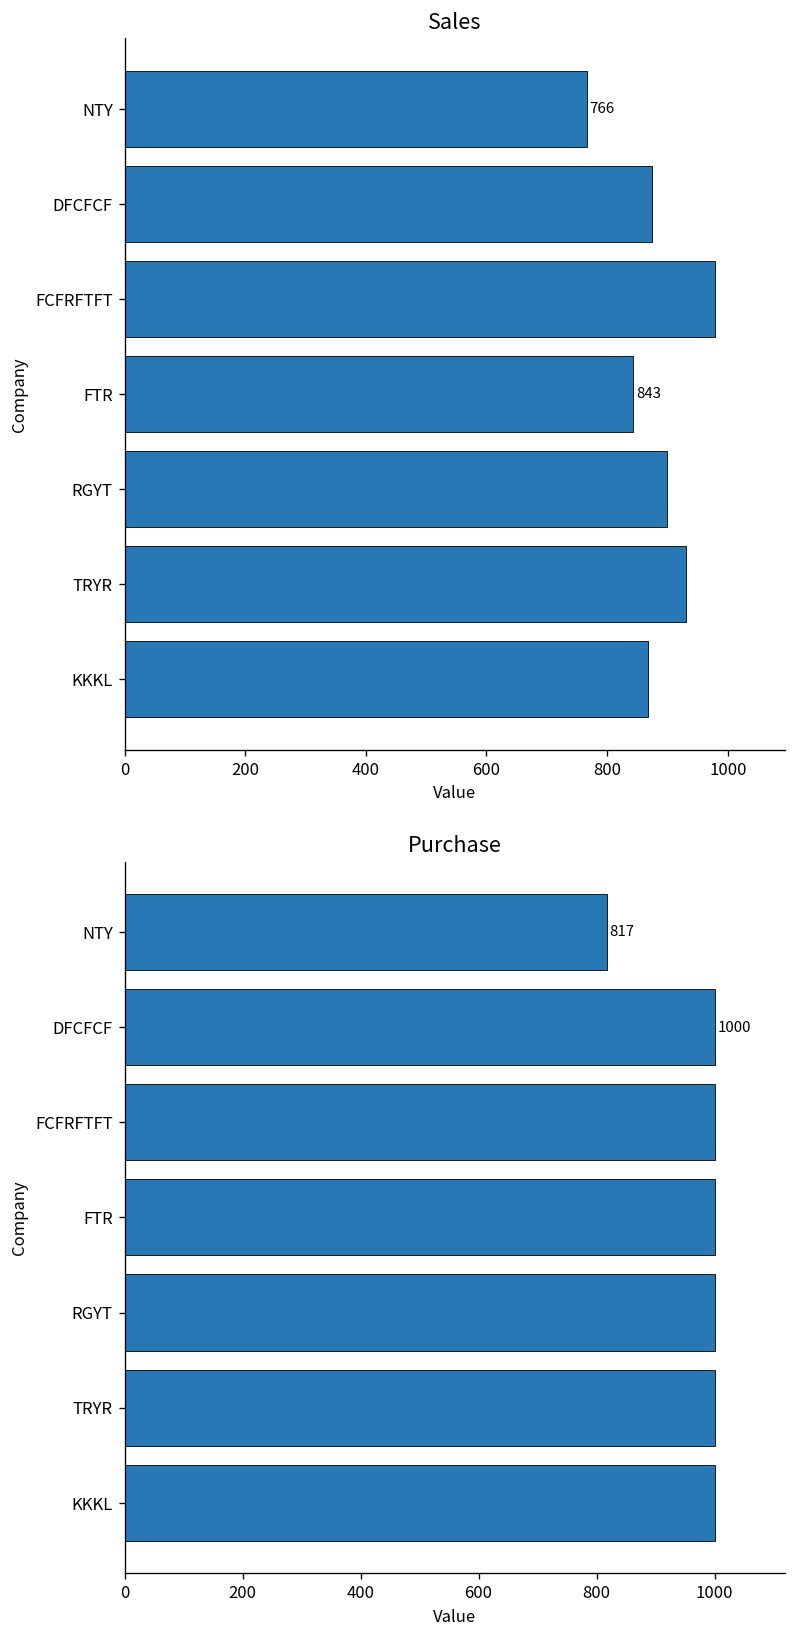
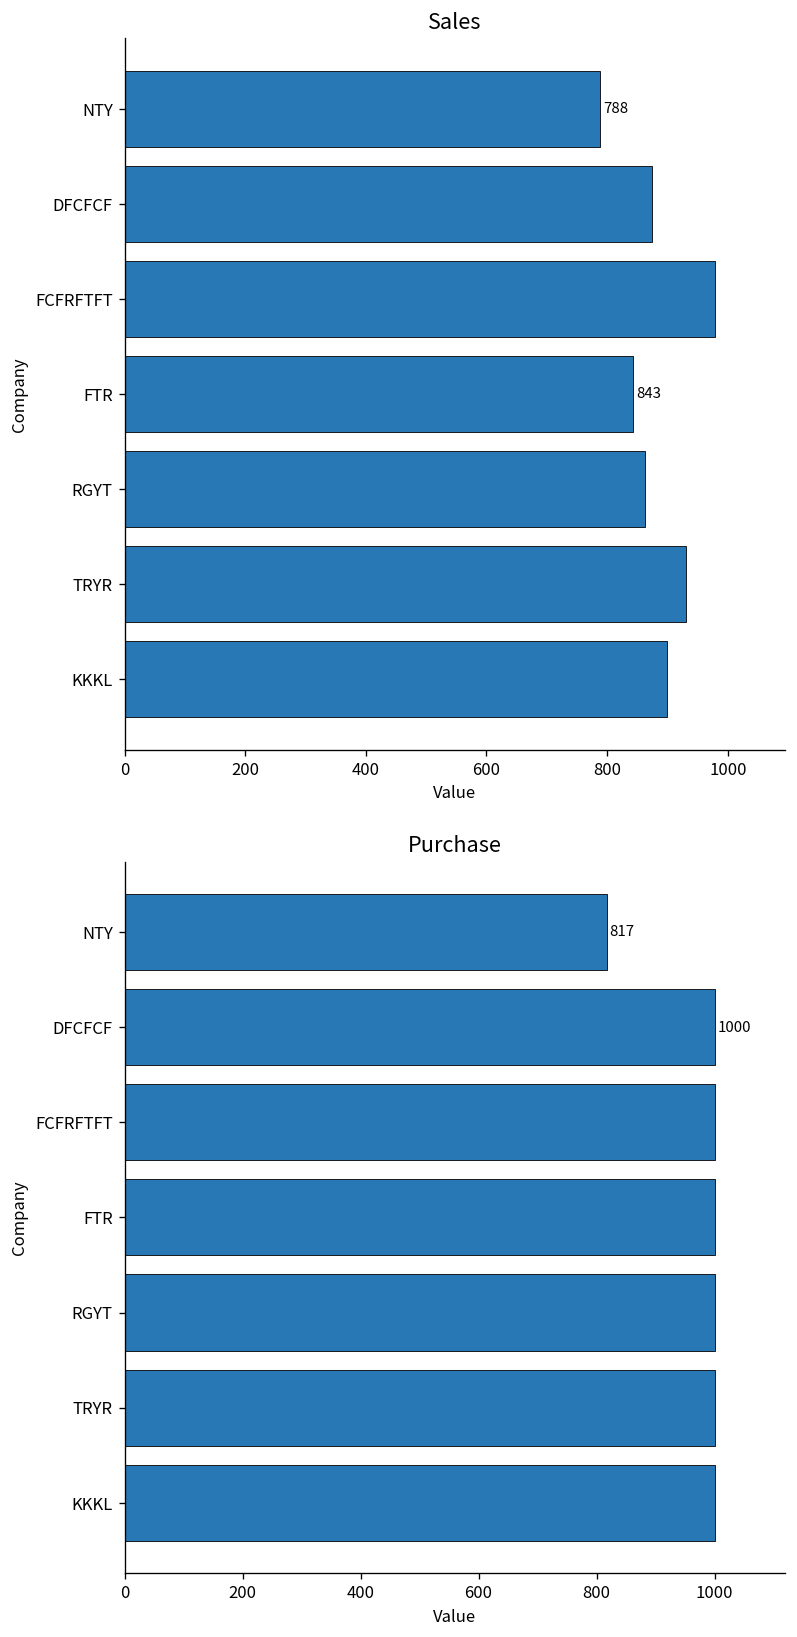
Sales, NTY: 766 -> 788
Sales, RGYT: 900 -> 860
Sales, KKKL: 870 -> 900
